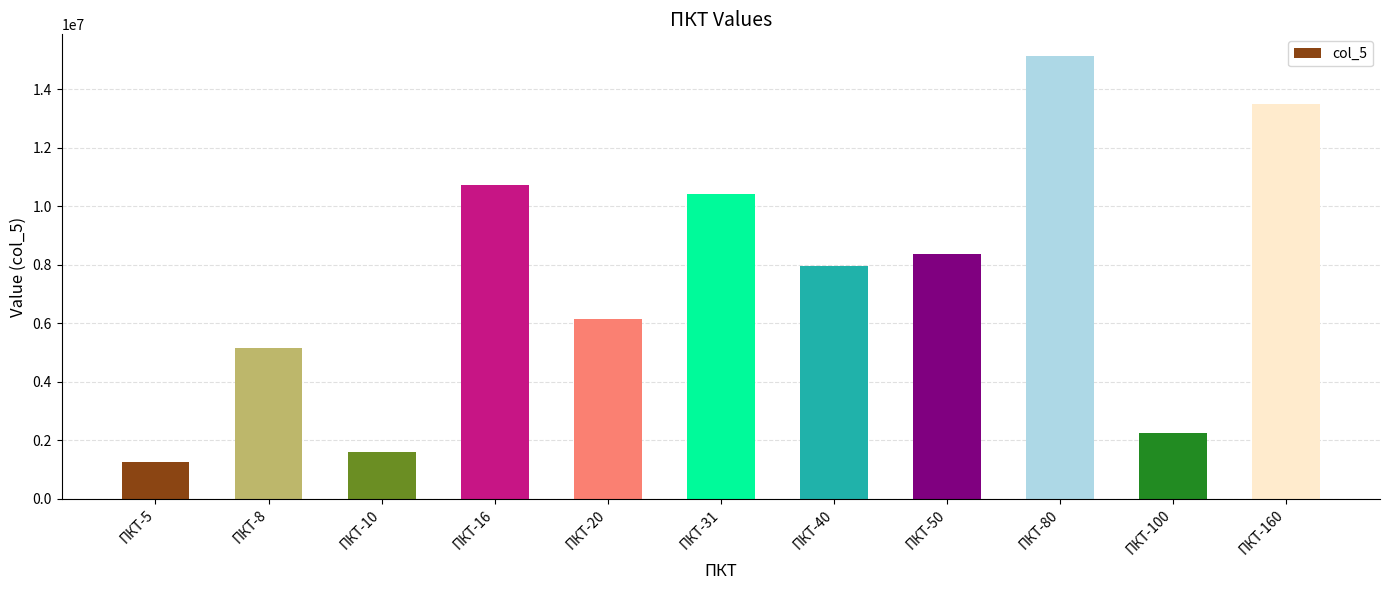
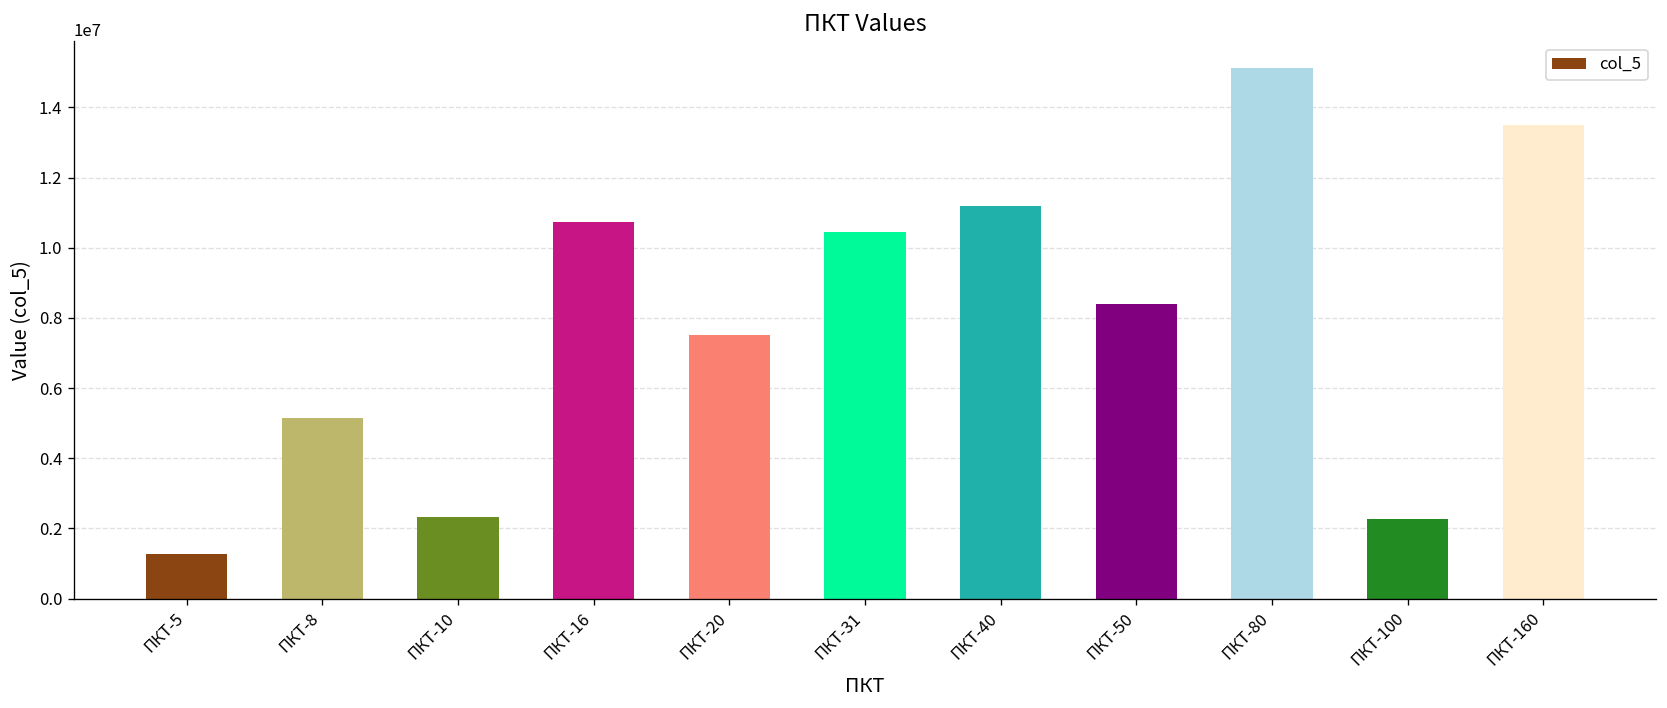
ПКТ-10: 1600000 -> 2300000
ПКТ-20: 6200000 -> 7500000
ПКТ-40: 7900000 -> 11200000
